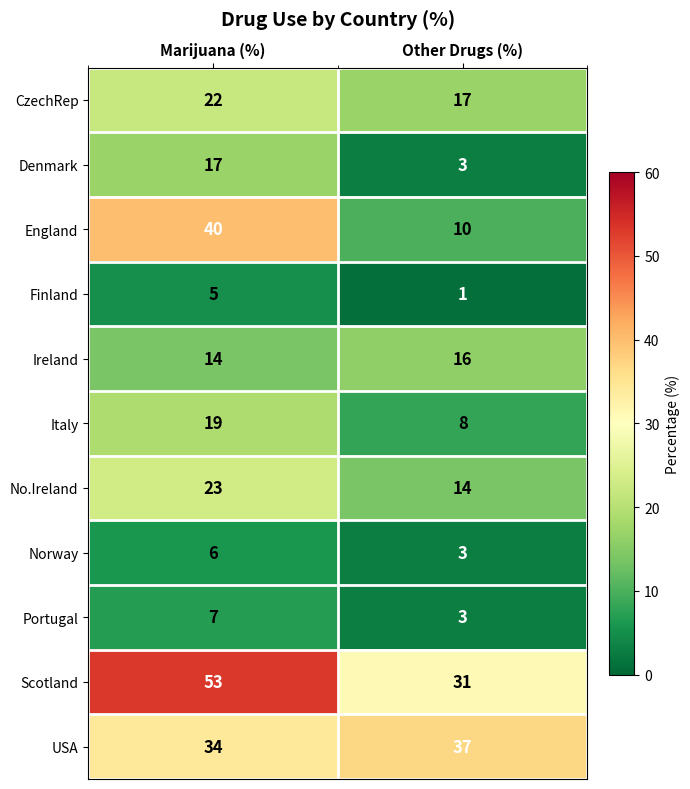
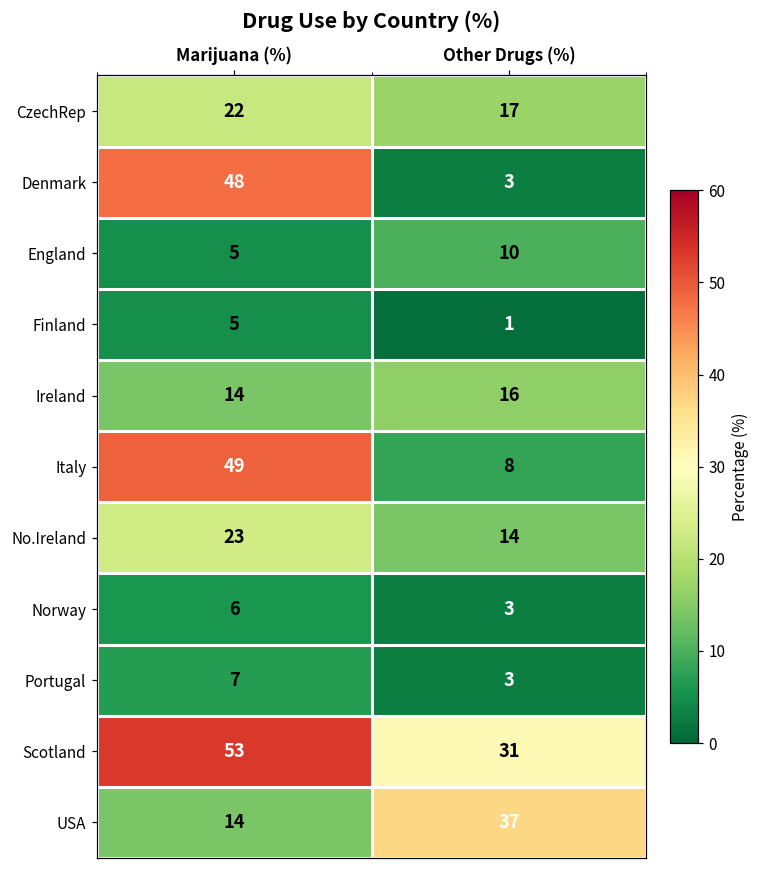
Denmark, Marijuana (%): 17 -> 48
England, Marijuana (%): 40 -> 5
Italy, Marijuana (%): 19 -> 49
USA, Marijuana (%): 34 -> 14
